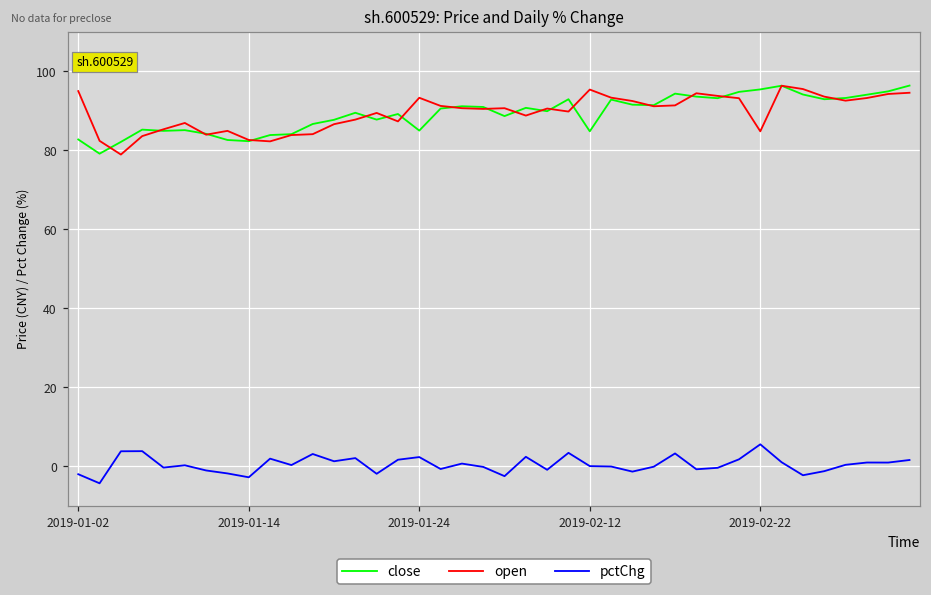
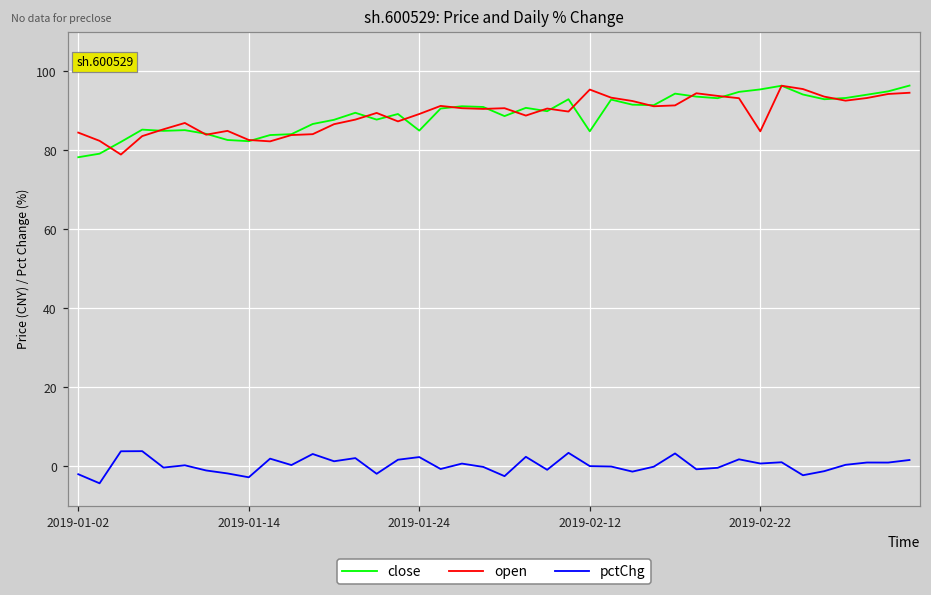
close, 2019-01-02: 83 -> 78
open, 2019-01-02: 95 -> 84
open, 2019-01-24: 93 -> 89
pctChg, 2019-02-22: 6 -> 1
